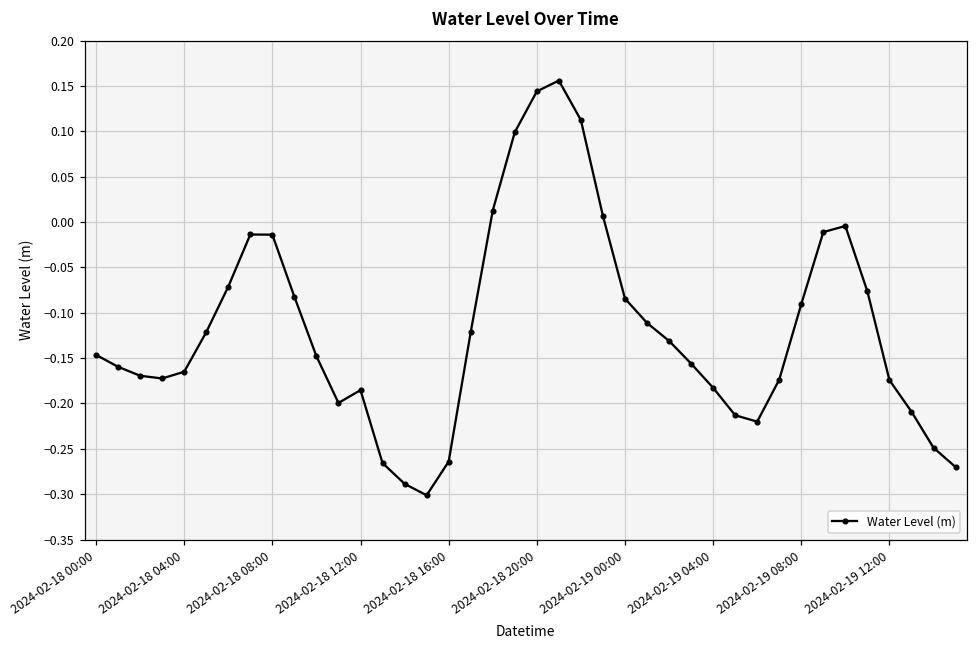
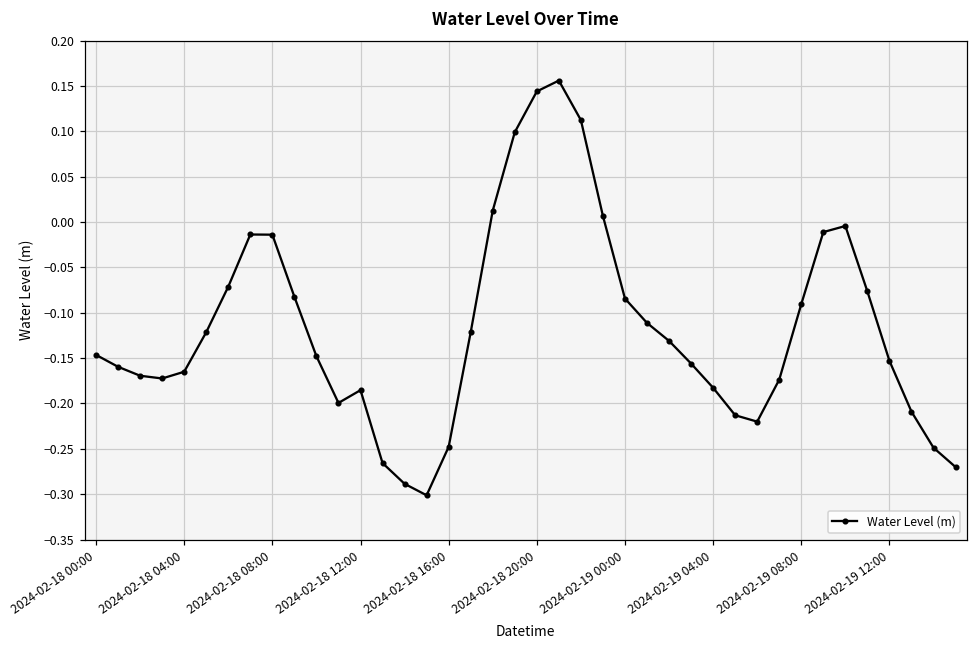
2024-02-18 16:00: -0.26 -> -0.25
2024-02-19 12:00: -0.17 -> -0.15
